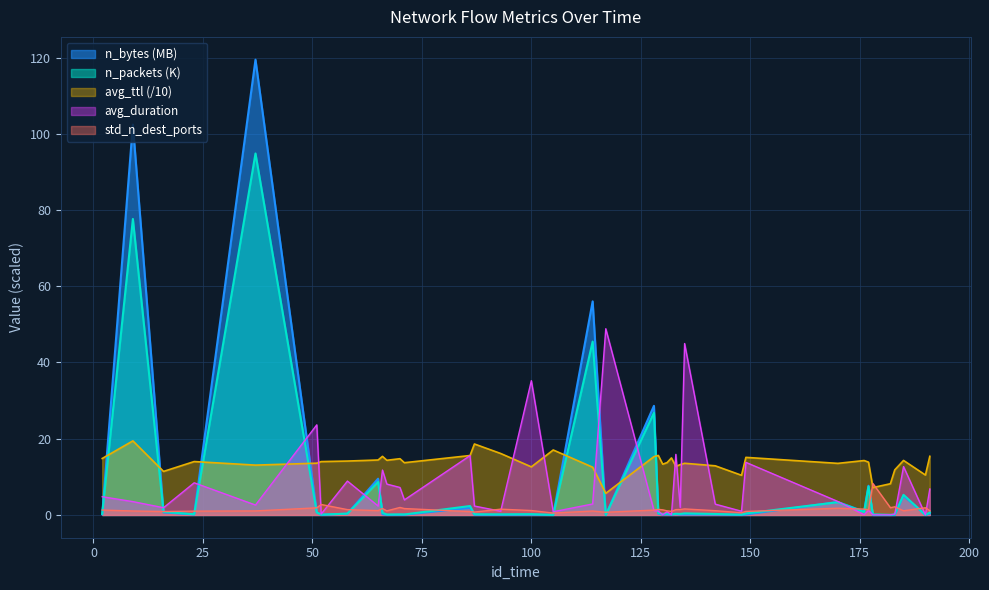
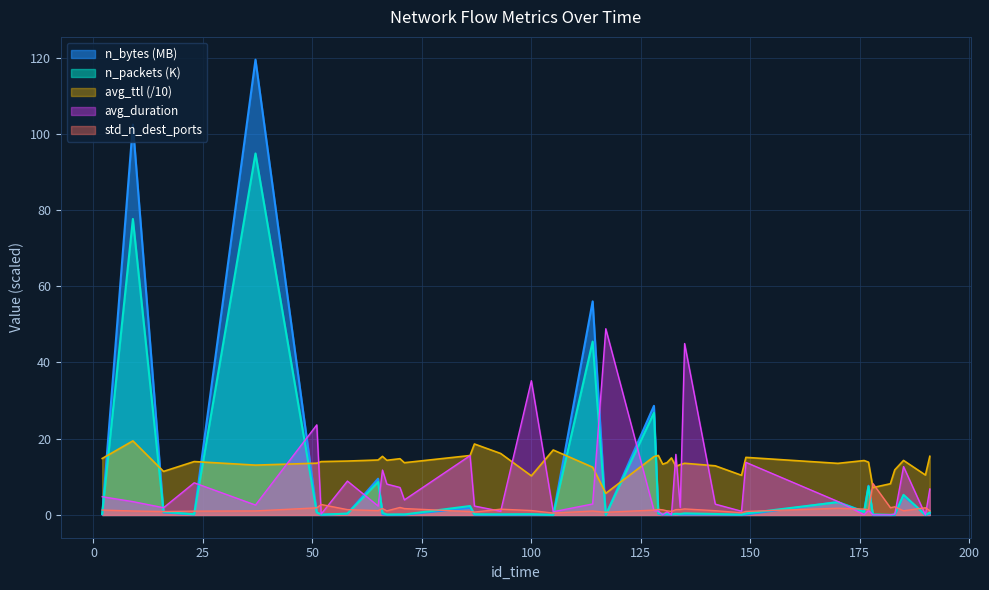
avg_ttl (/10), 100: 13 -> 10
